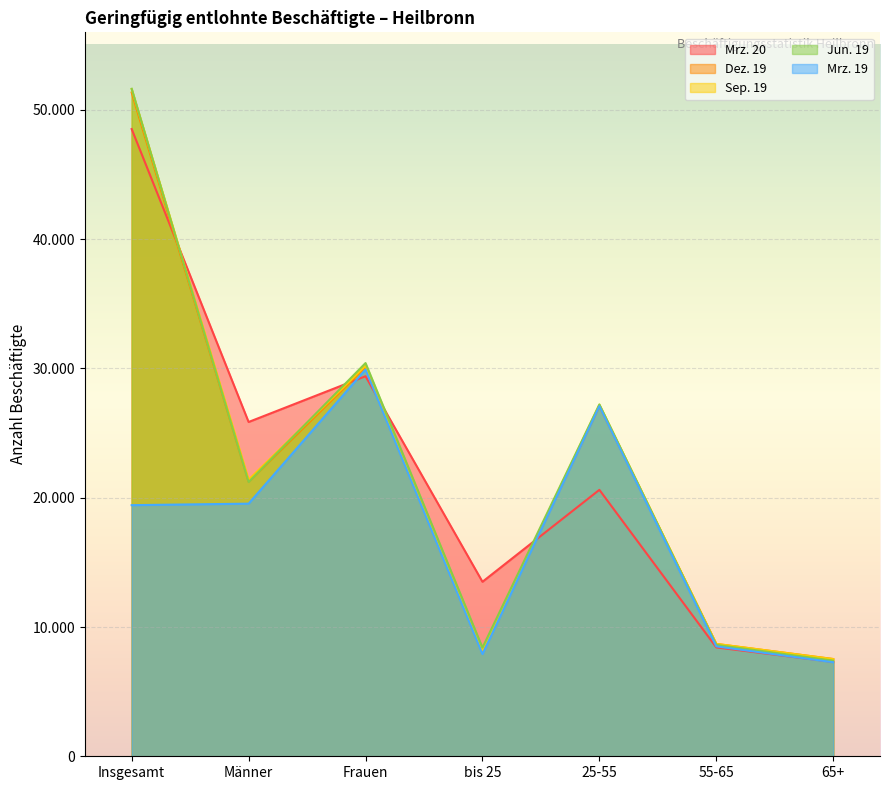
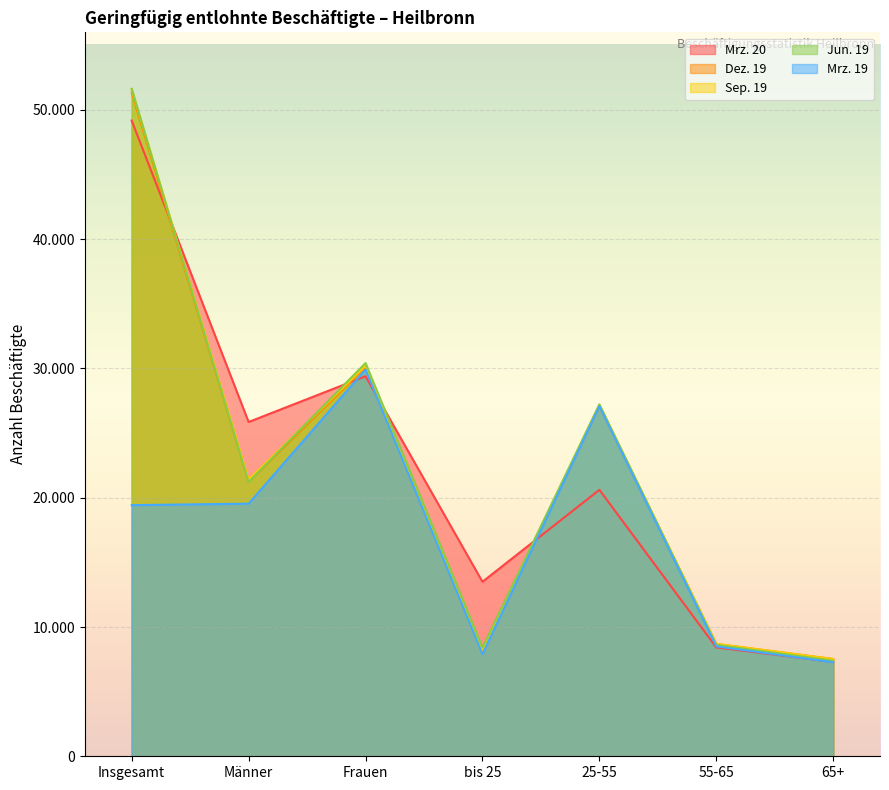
Mrz. 20, Insgesamt: 48.5 -> 49.2
